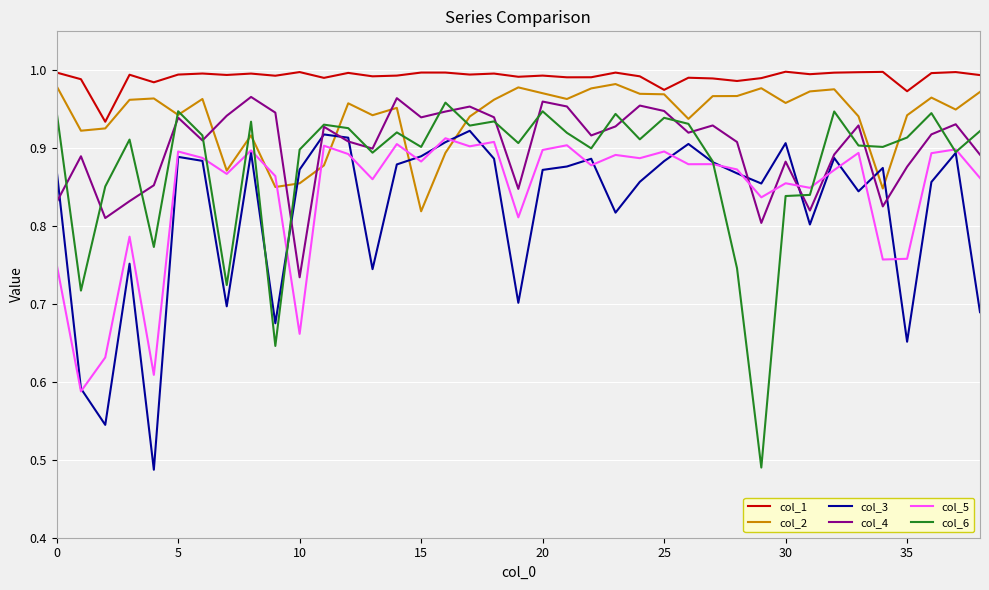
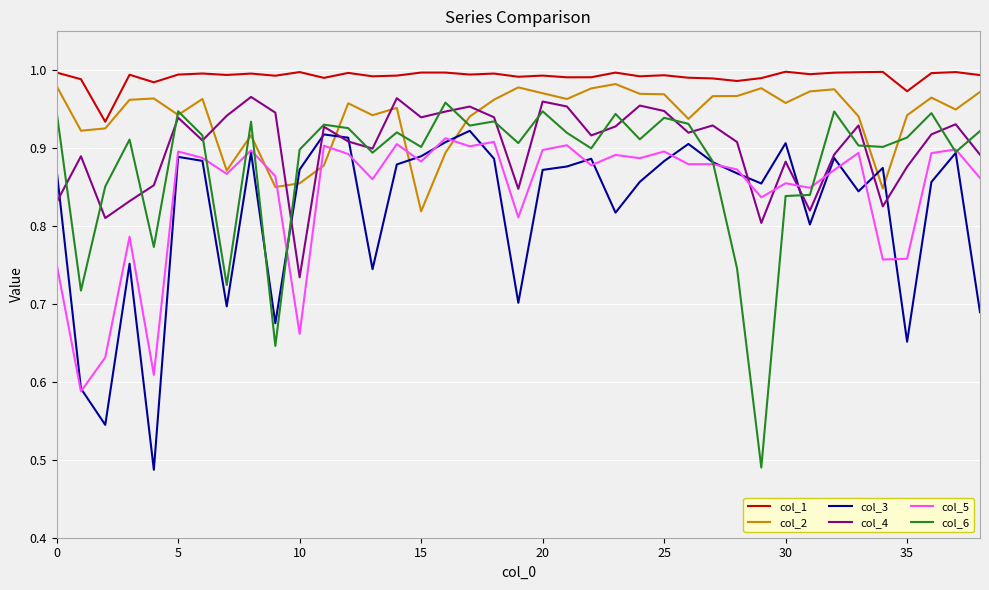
col_1, 25: 0.97 -> 0.99
